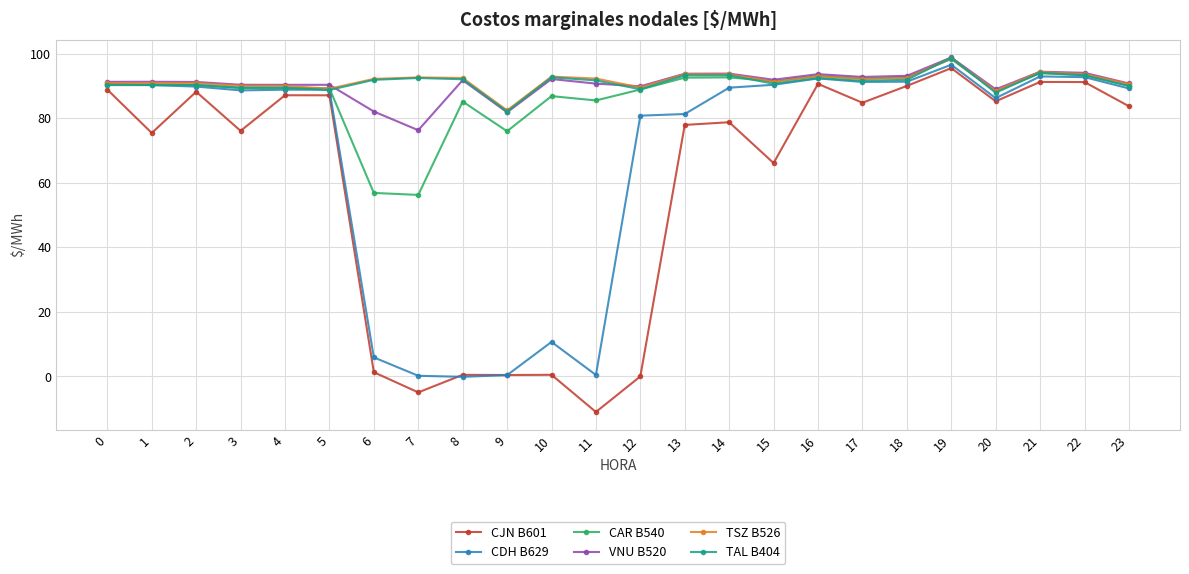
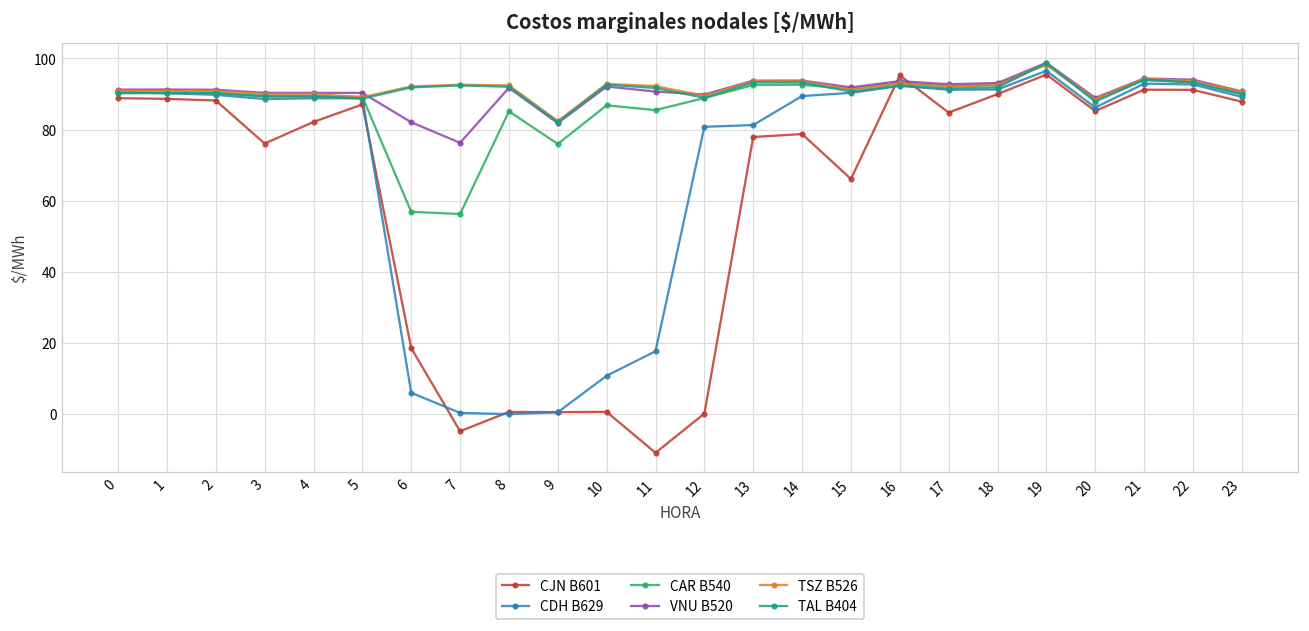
CJN B601, 1: 75 -> 89
CJN B601, 4: 87 -> 82
CJN B601, 6: 1 -> 18
CDH B629, 11: 0 -> 18
CJN B601, 16: 91 -> 95
CJN B601, 23: 84 -> 88
